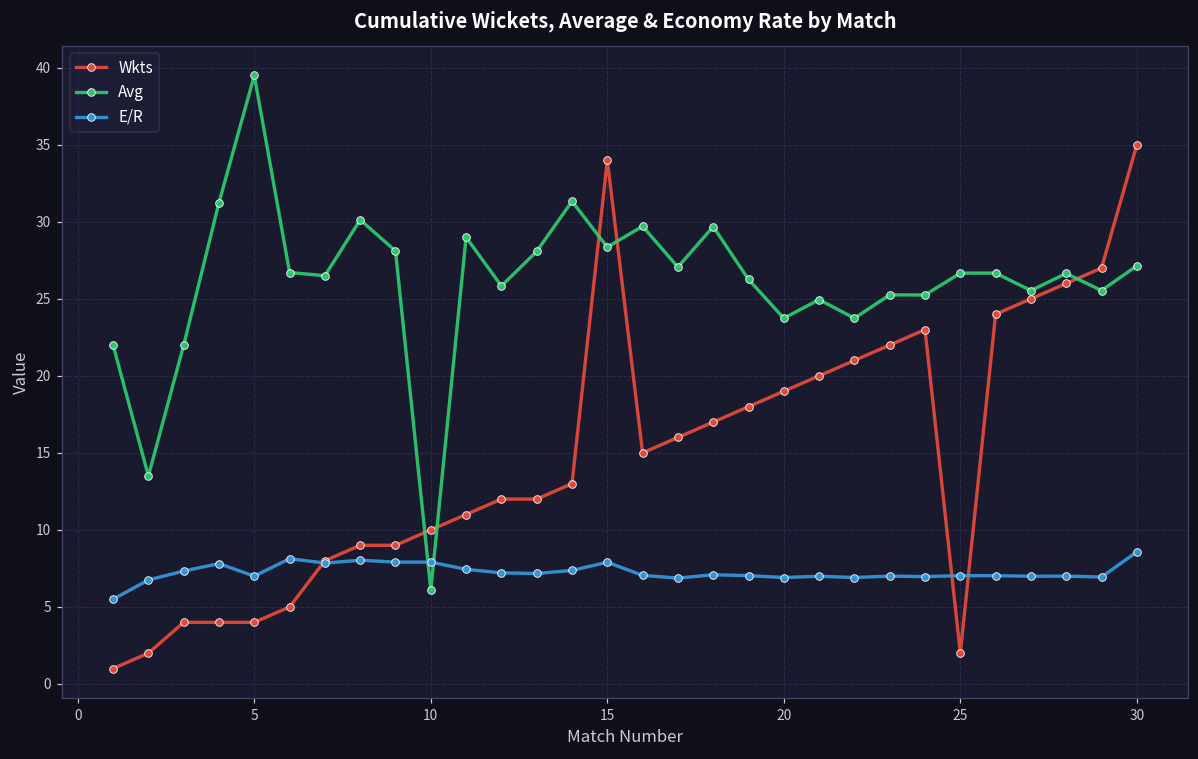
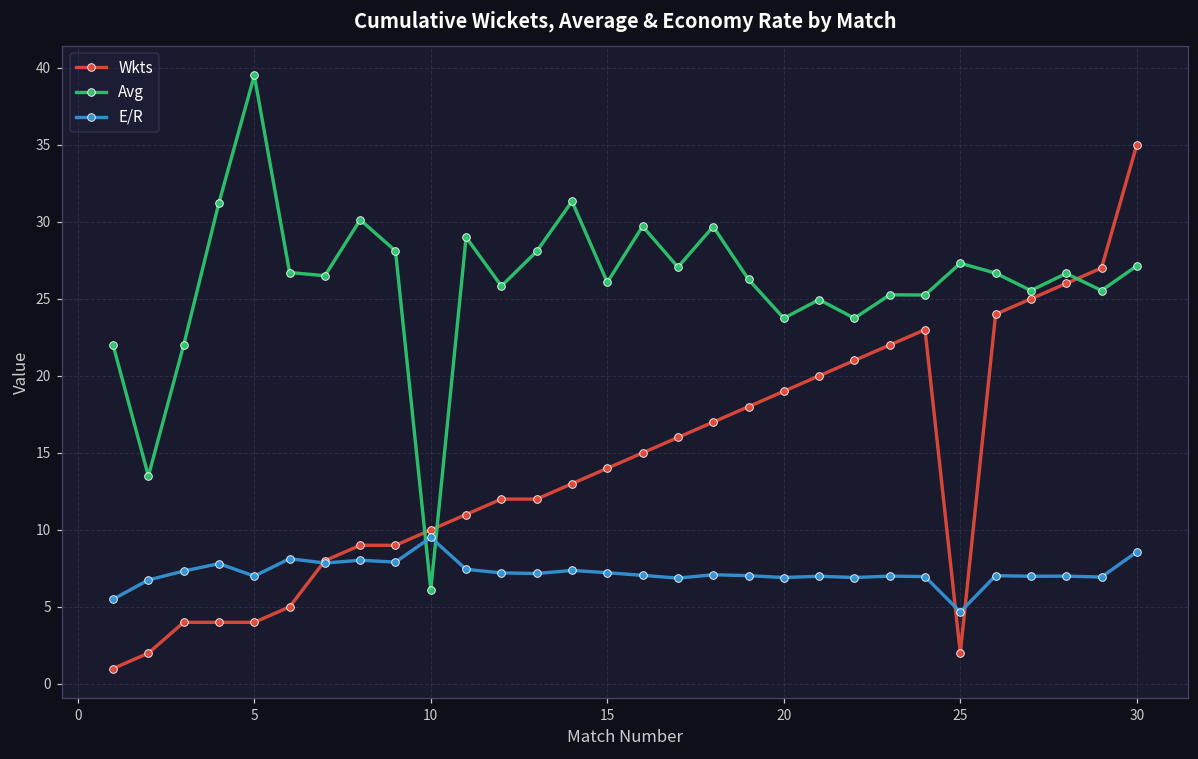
E/R, 10: 7.9 -> 9.5
Wkts, 15: 34 -> 14
Avg, 15: 28.4 -> 26.1
E/R, 15: 7.9 -> 7.2
Avg, 25: 26.7 -> 27.3
E/R, 25: 7.0 -> 4.7
